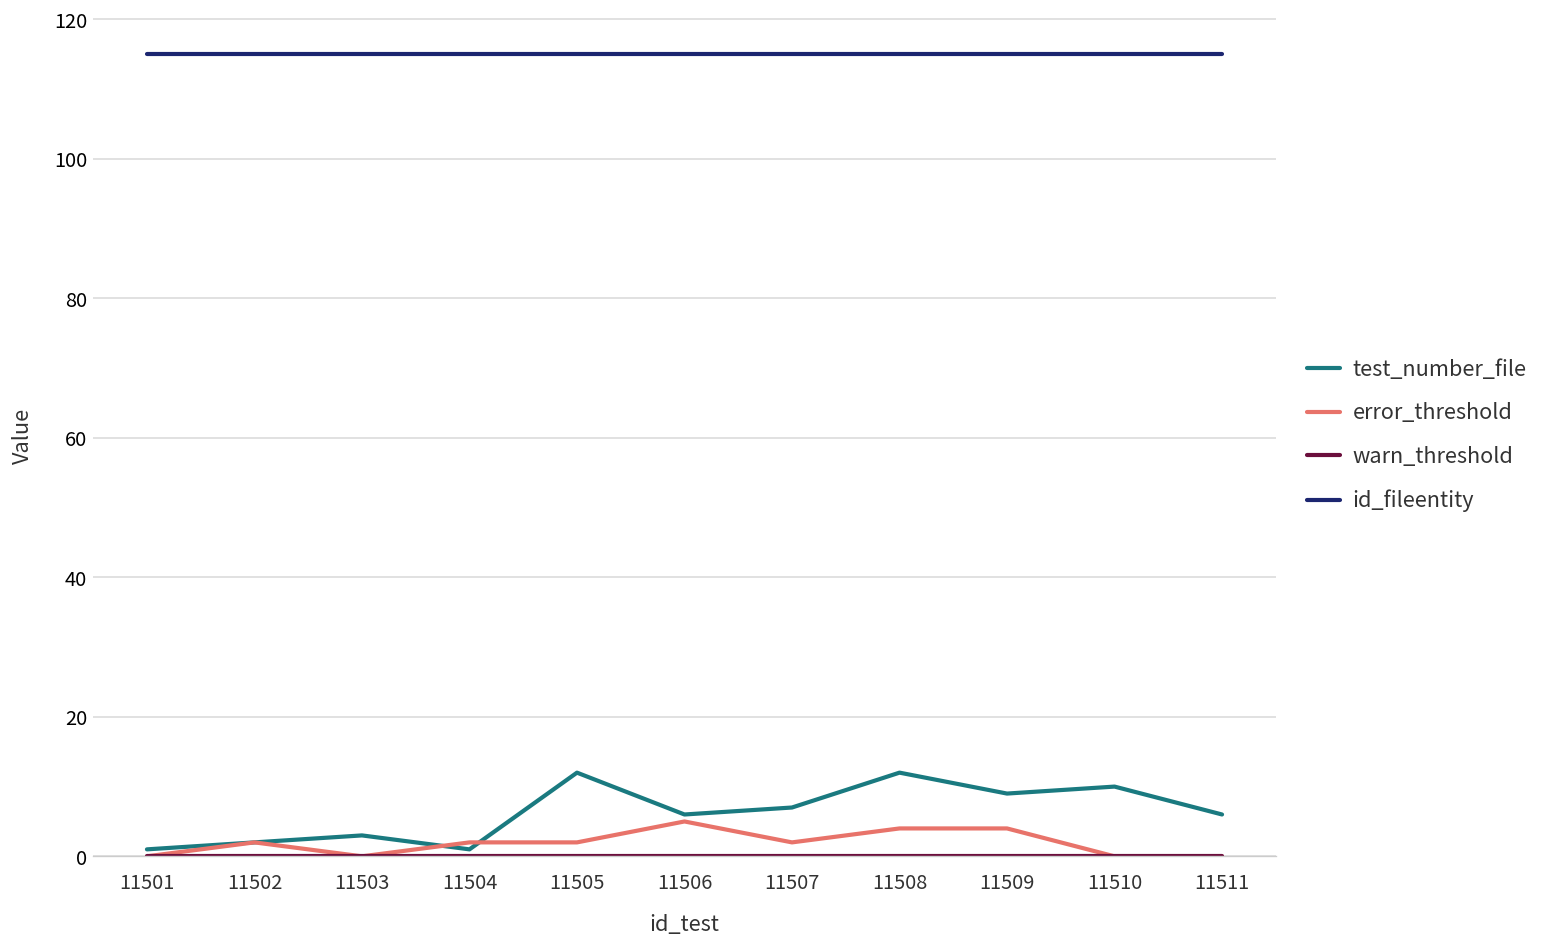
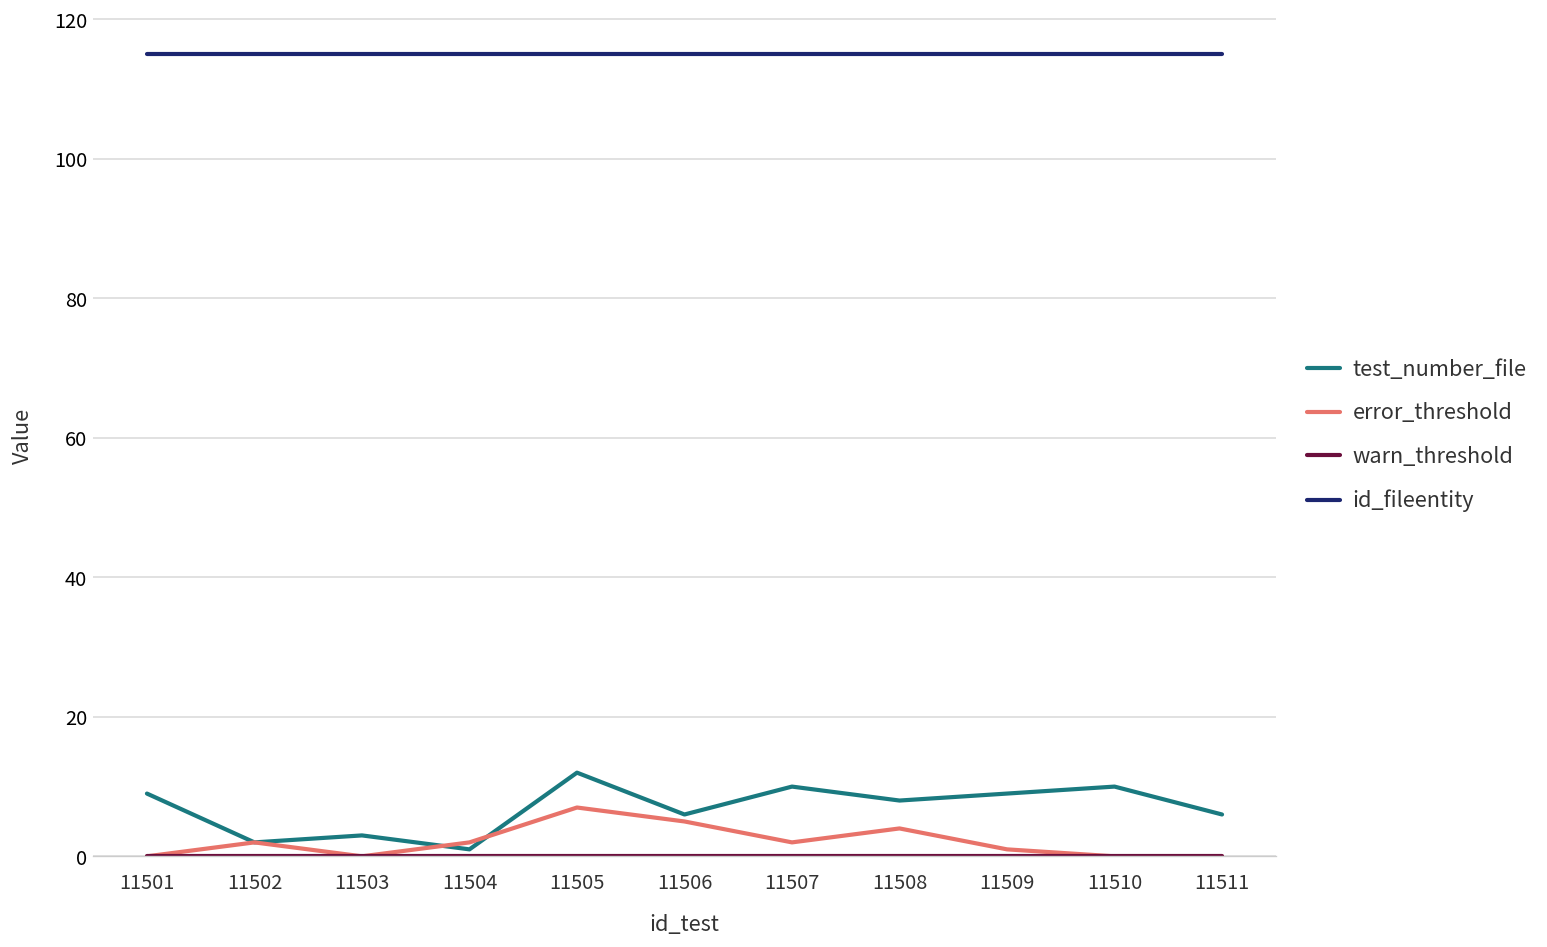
test_number_file, 11501: 1 -> 9
error_threshold, 11505: 2 -> 7
test_number_file, 11507: 7 -> 10
test_number_file, 11508: 12 -> 8
error_threshold, 11509: 4 -> 1
